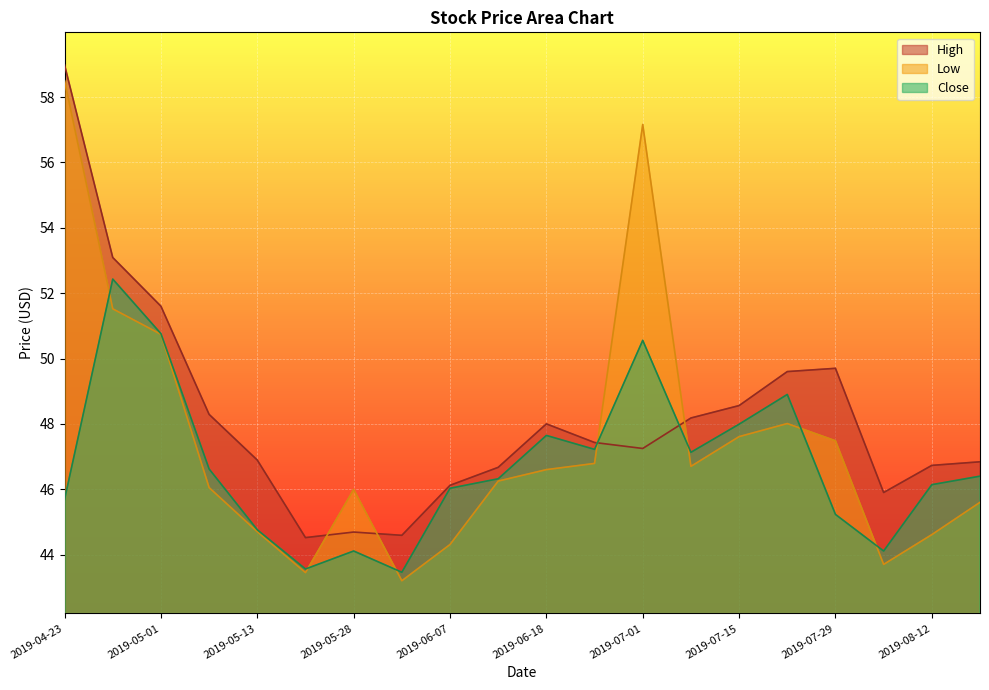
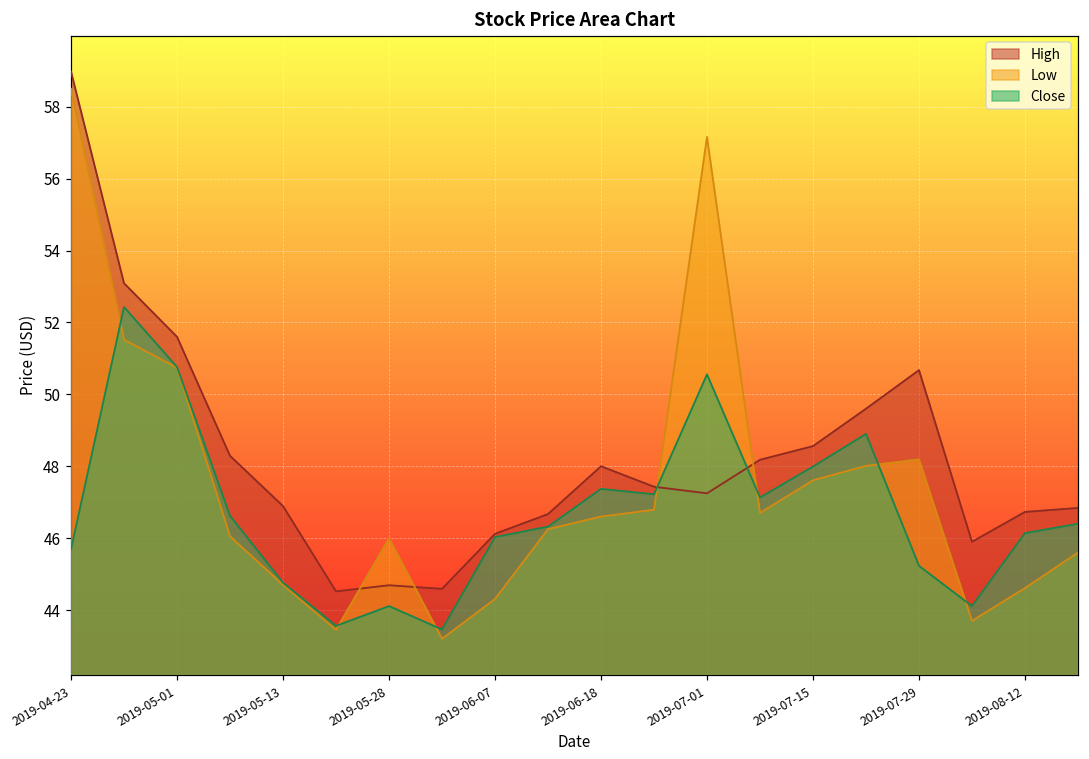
Close, 2019-06-18: 47.6 -> 47.4
High, 2019-07-29: 49.7 -> 50.7
Low, 2019-07-29: 47.5 -> 48.2
